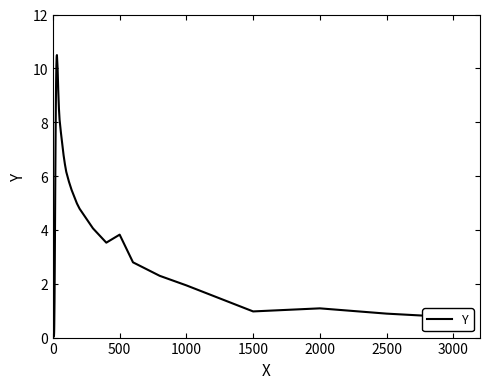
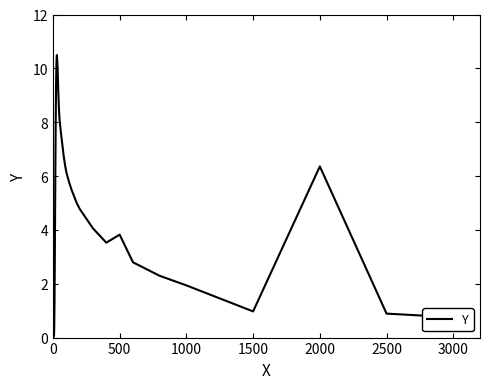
2000: 1.1 -> 6.4
